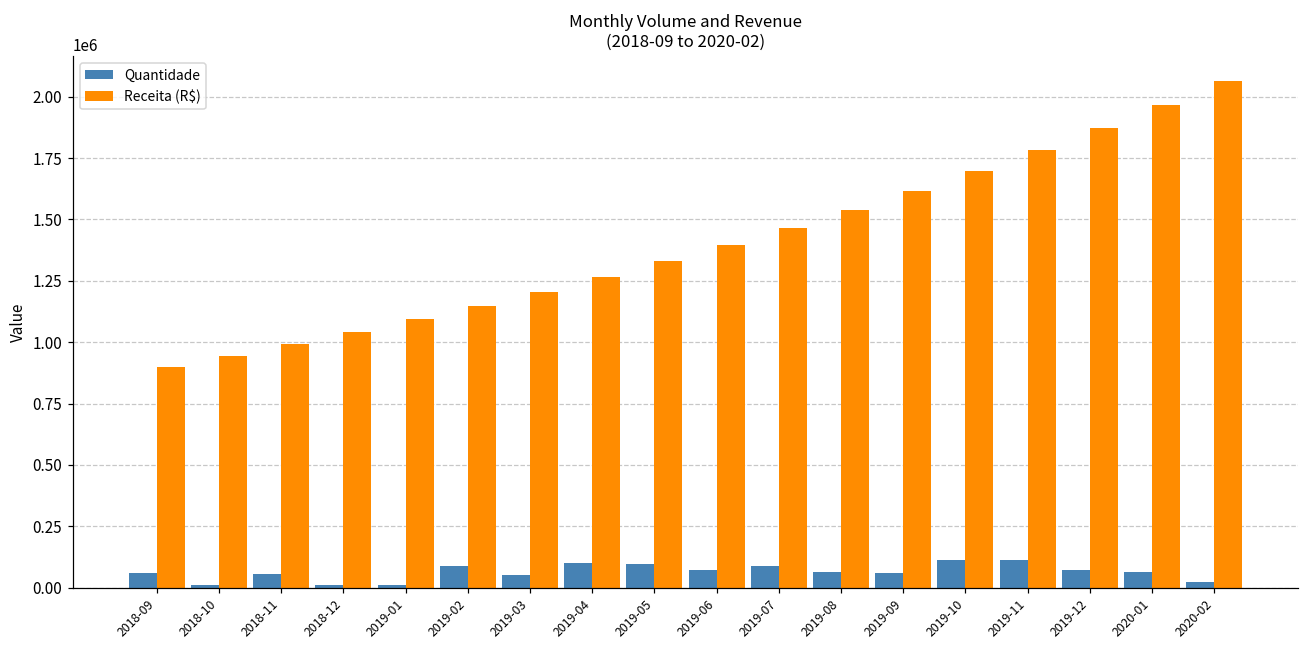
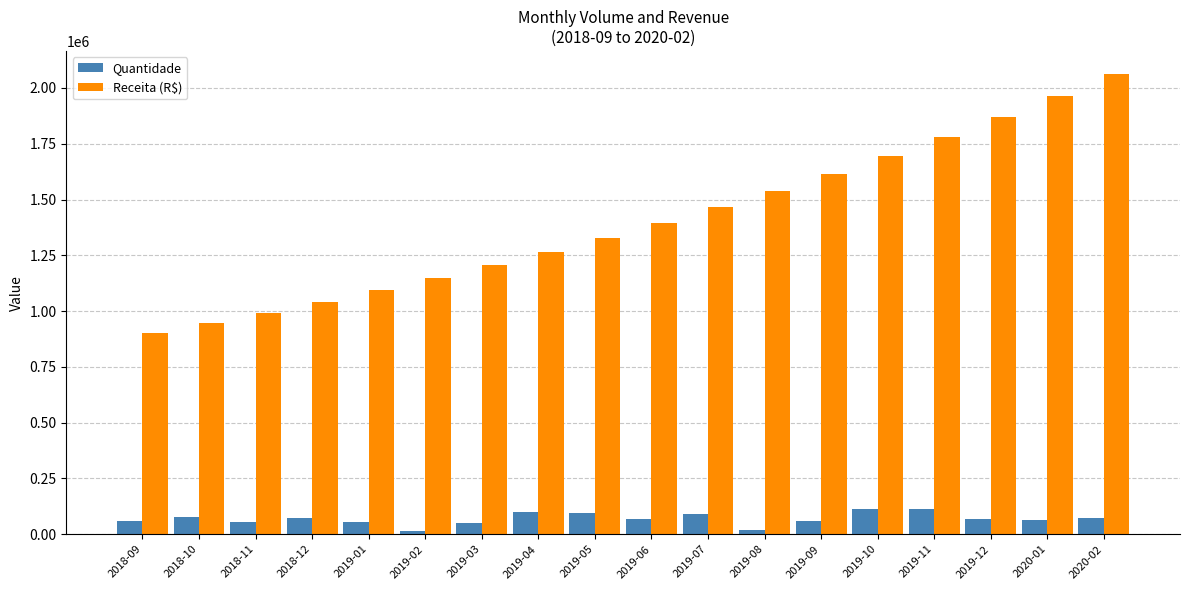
Quantidade, 2018-10: 10000 -> 80000
Quantidade, 2018-12: 10000 -> 70000
Quantidade, 2019-01: 10000 -> 60000
Quantidade, 2019-02: 90000 -> 10000
Quantidade, 2019-08: 70000 -> 20000
Quantidade, 2020-02: 20000 -> 70000
